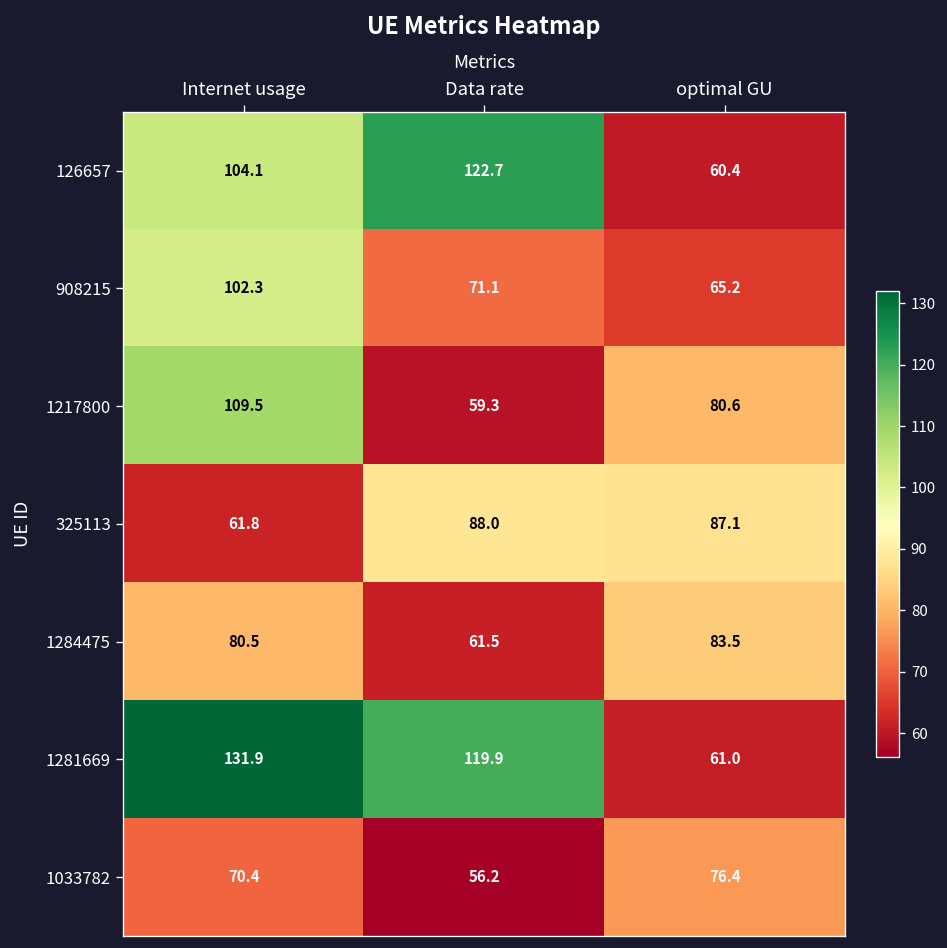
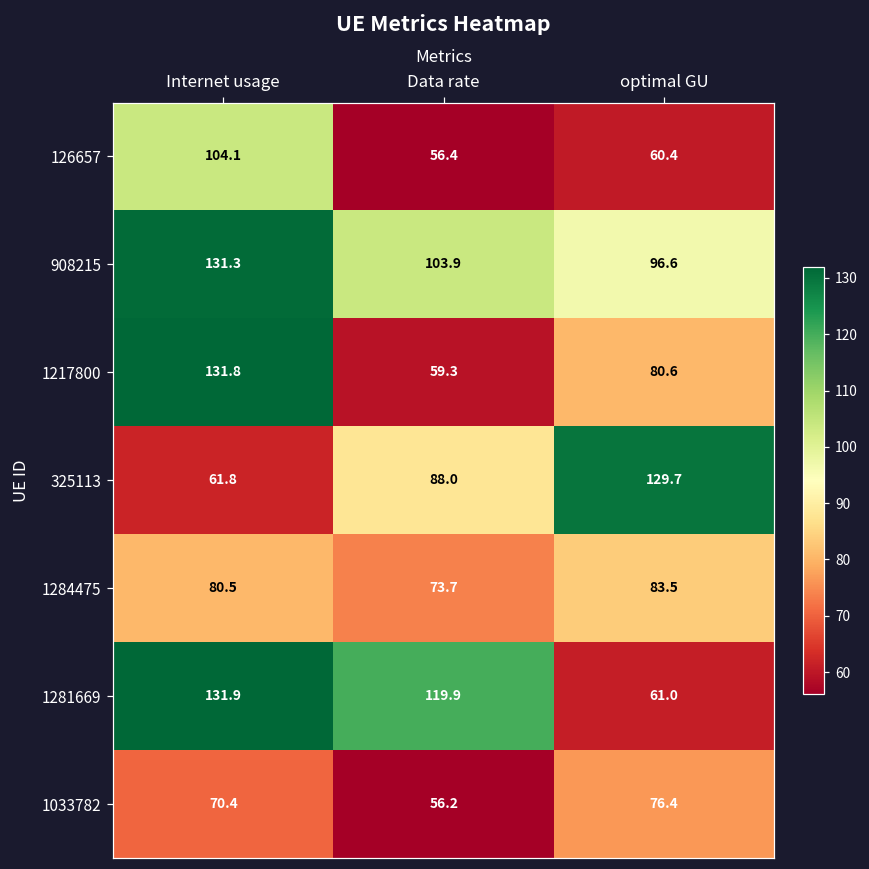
126657, Data rate: 122.7 -> 56.4
908215, Internet usage: 102.3 -> 131.3
908215, Data rate: 71.1 -> 103.9
908215, optimal GU: 65.2 -> 96.6
1217800, Internet usage: 109.5 -> 131.8
325113, optimal GU: 87.1 -> 129.7
1284475, Data rate: 61.5 -> 73.7
